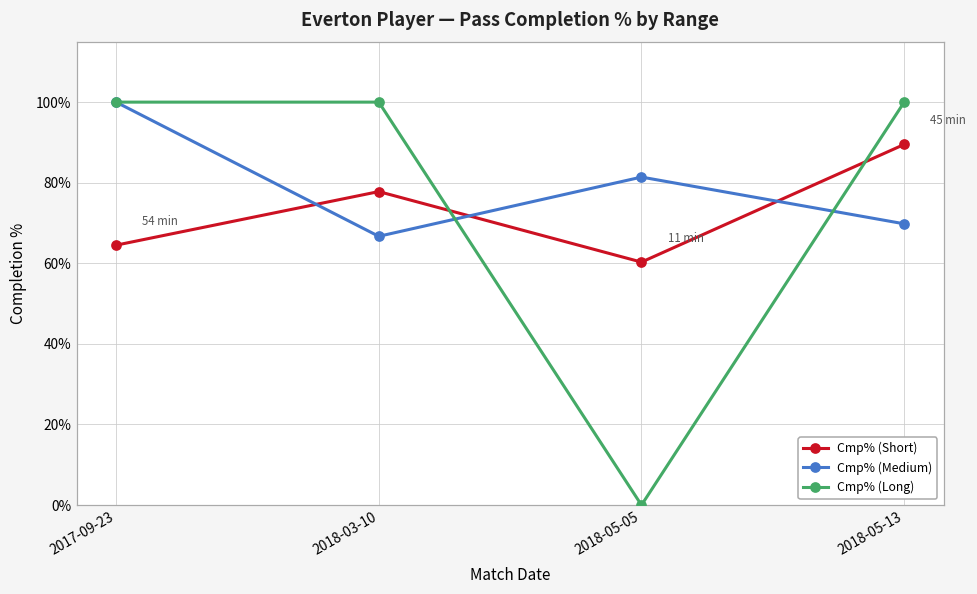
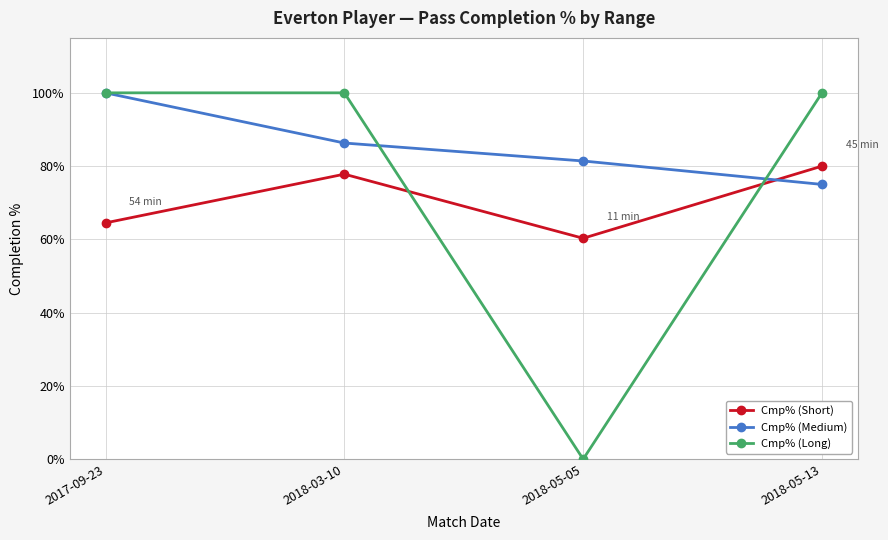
Cmp% (Medium), 2018-03-10: 67% -> 86%
Cmp% (Short), 2018-05-13: 90% -> 80%
Cmp% (Medium), 2018-05-13: 70% -> 75%
